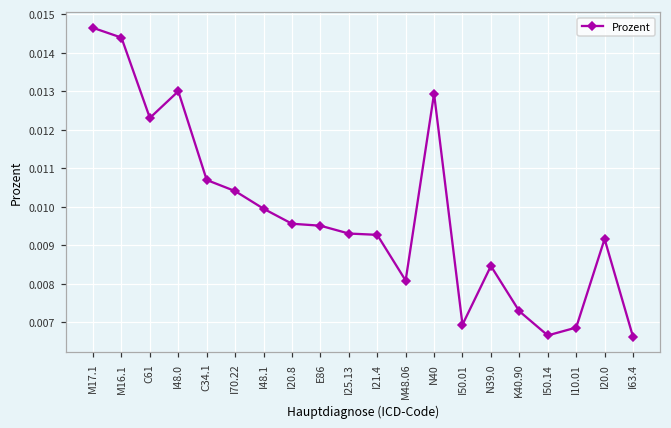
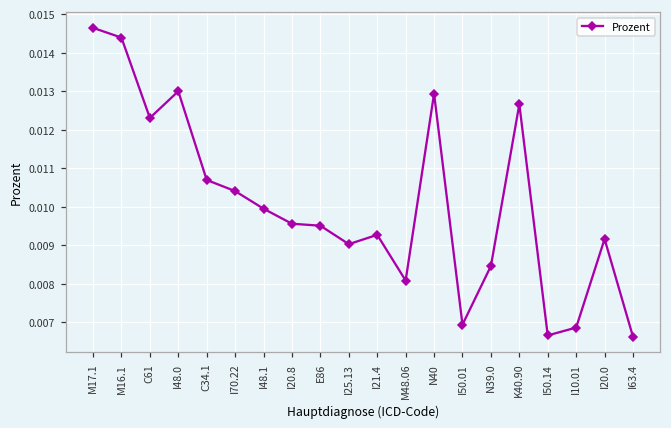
I25.13: 0.0093 -> 0.0090
K40.90: 0.0073 -> 0.0127
